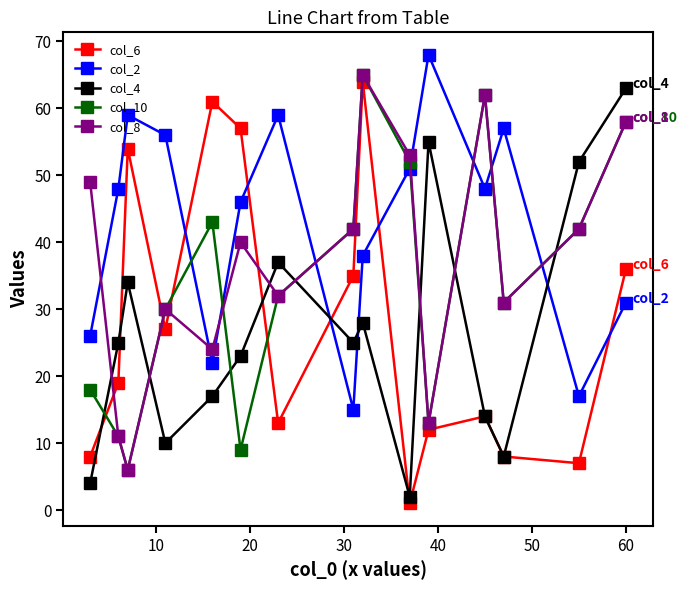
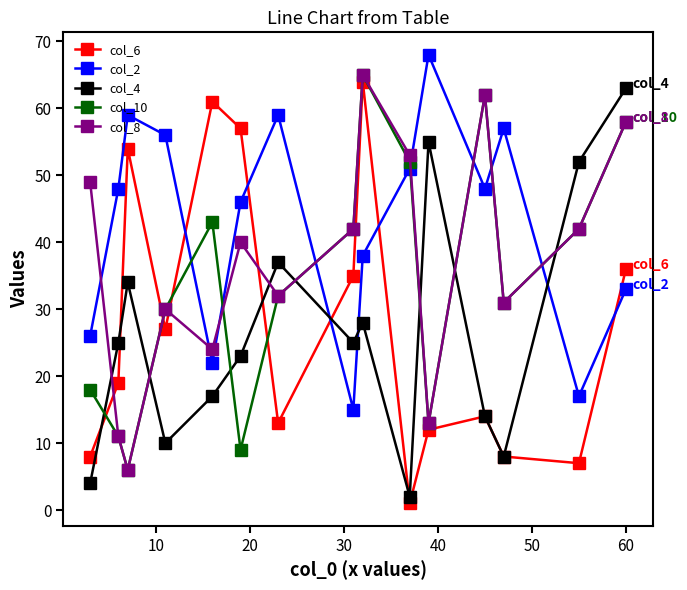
col_2, 60: 31 -> 33
